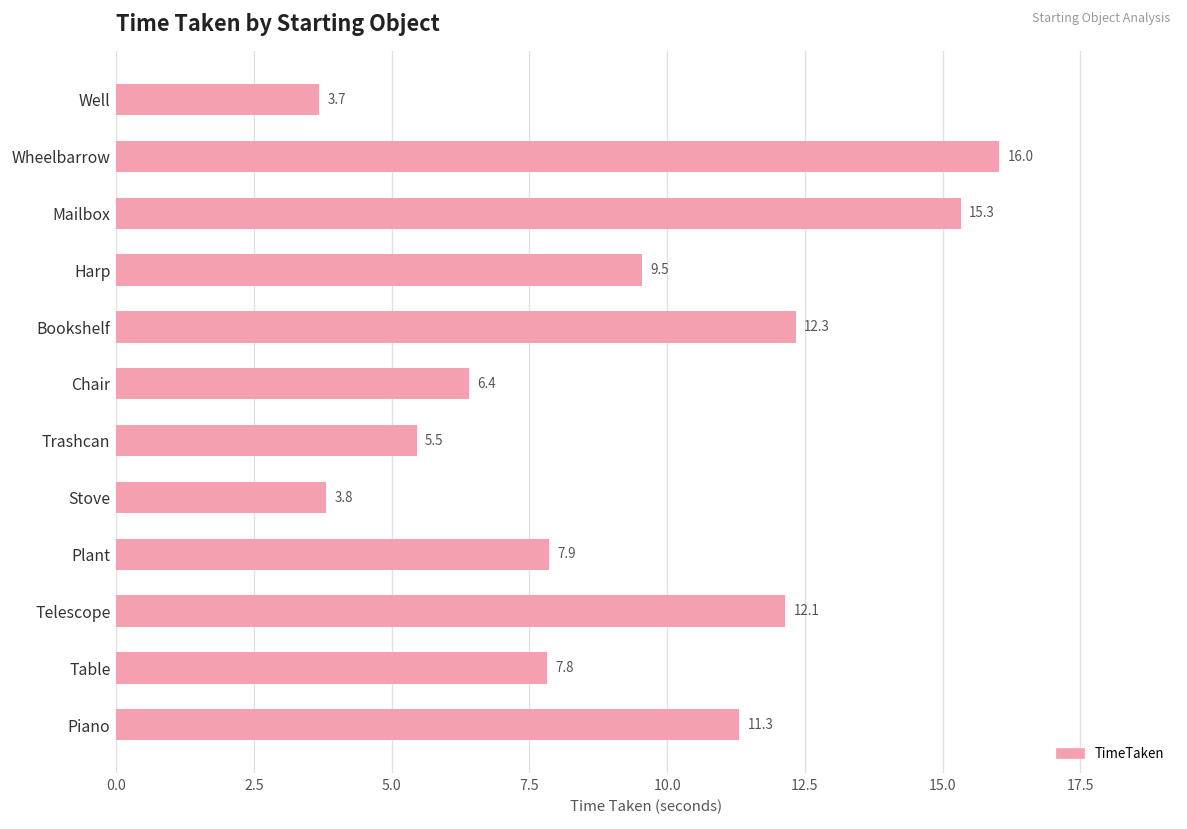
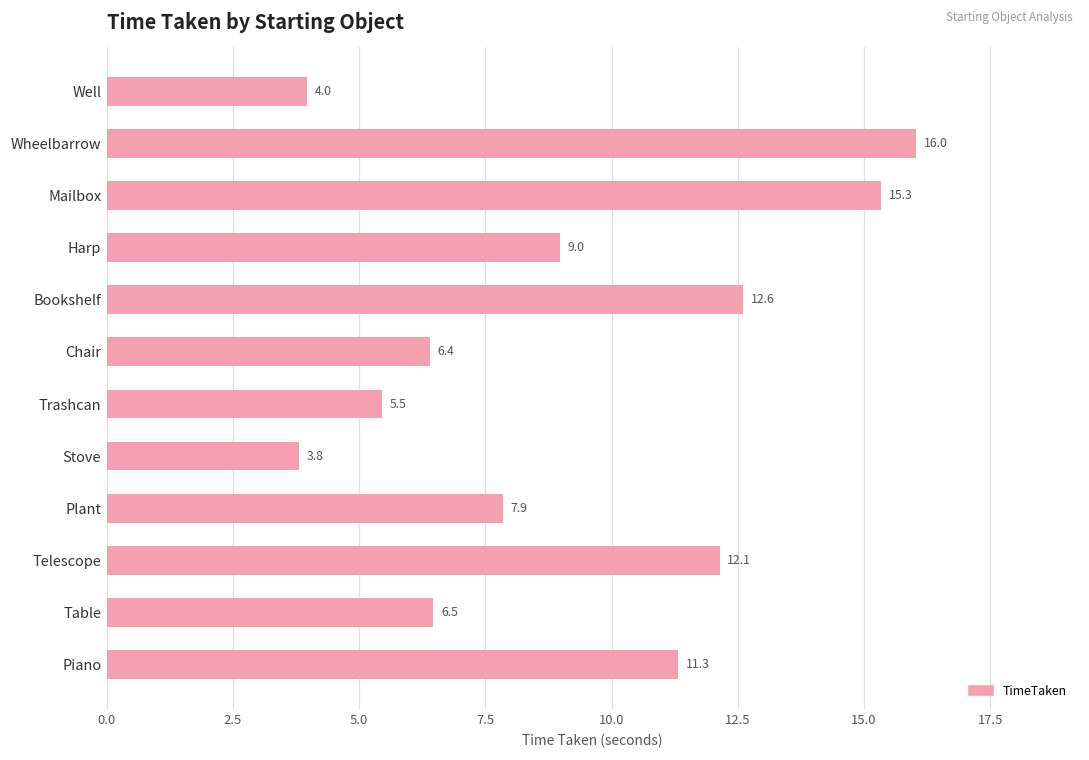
Well: 3.7 -> 4.0
Harp: 9.5 -> 9.0
Bookshelf: 12.3 -> 12.6
Table: 7.8 -> 6.5
